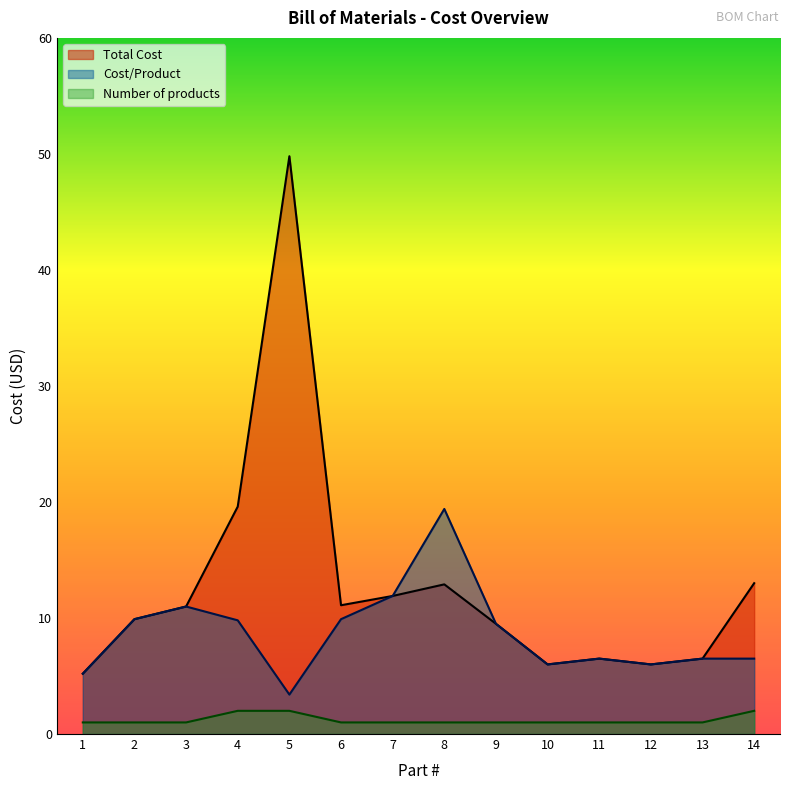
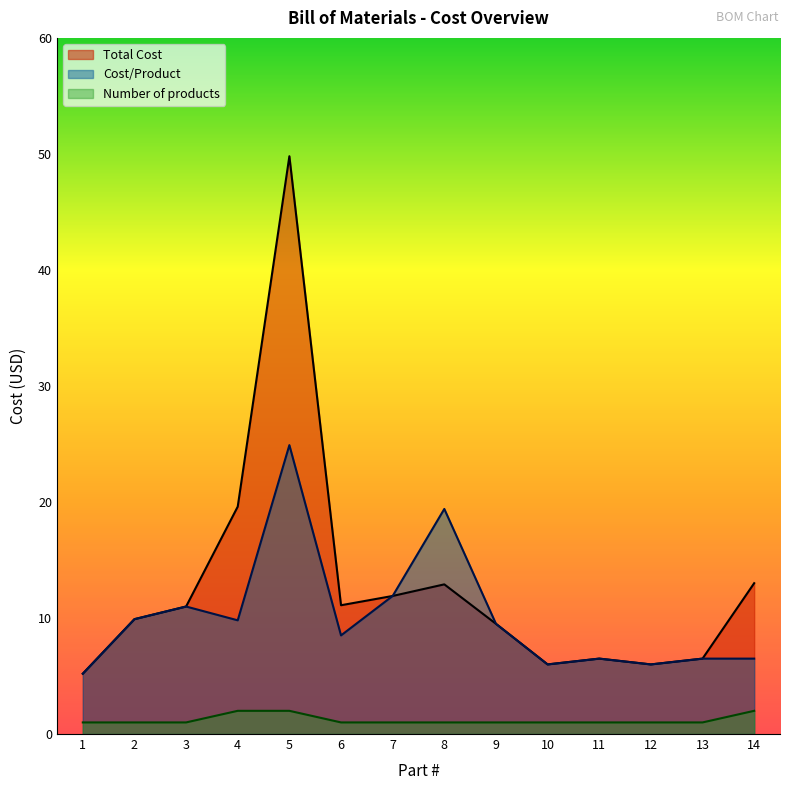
Cost/Product, 5: 3.4 -> 24.9
Cost/Product, 6: 9.9 -> 8.5
